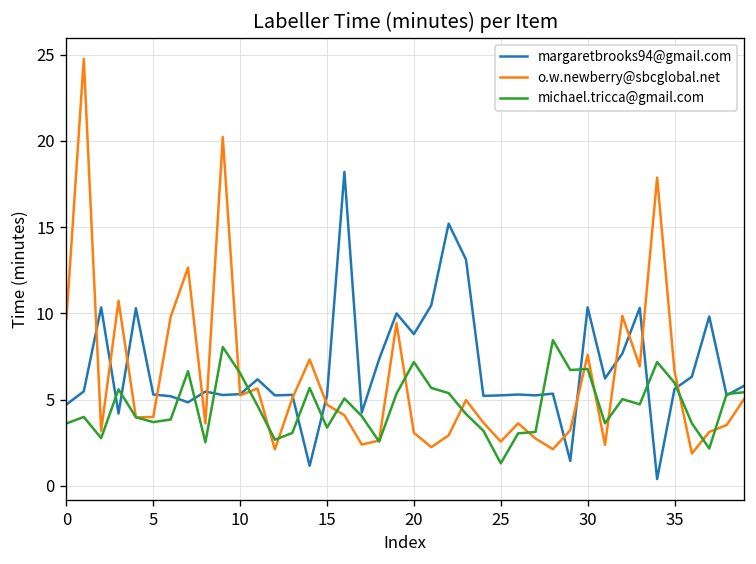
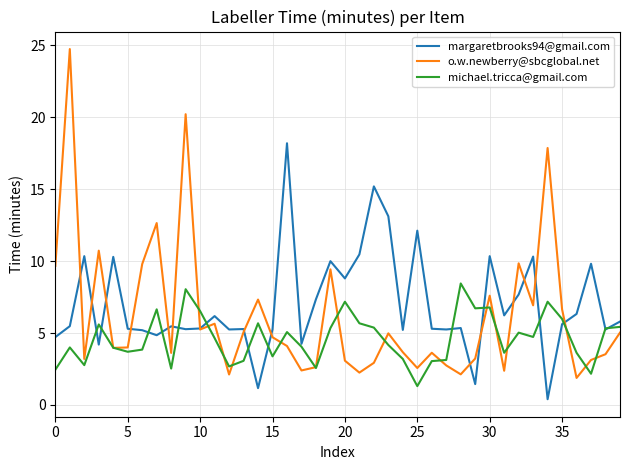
michael.tricca@gmail.com, 0: 3.6 -> 2.5
margaretbrooks94@gmail.com, 25: 5.3 -> 12.1
